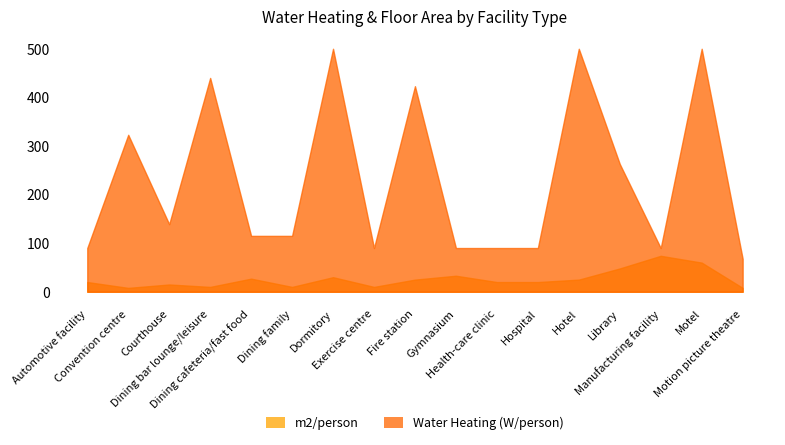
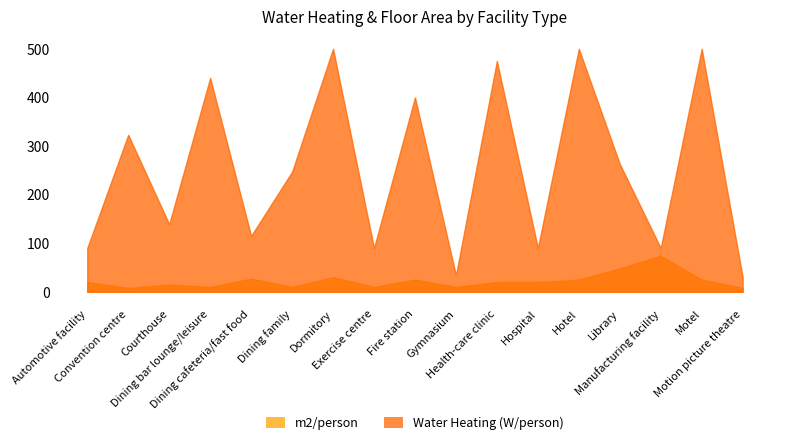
Water Heating (W/person), Dining family: 120 -> 250
Water Heating (W/person), Fire station: 420 -> 400
m2/person, Gymnasium: 30 -> 10
Water Heating (W/person), Gymnasium: 90 -> 30
Water Heating (W/person), Health-care clinic: 90 -> 480
m2/person, Motel: 60 -> 30
Water Heating (W/person), Motion picture theatre: 70 -> 30
